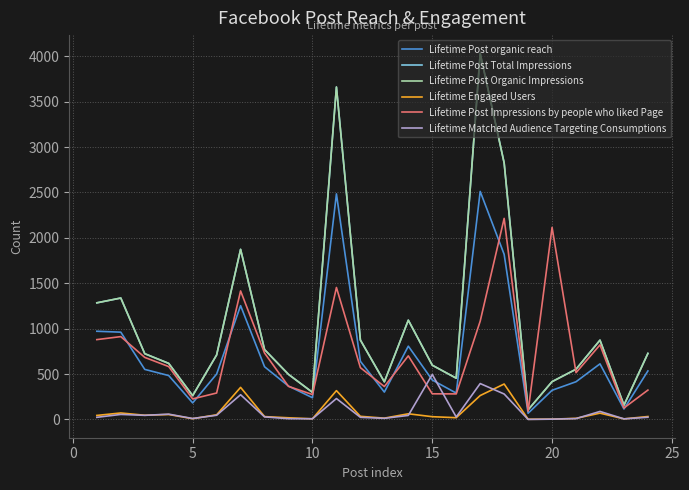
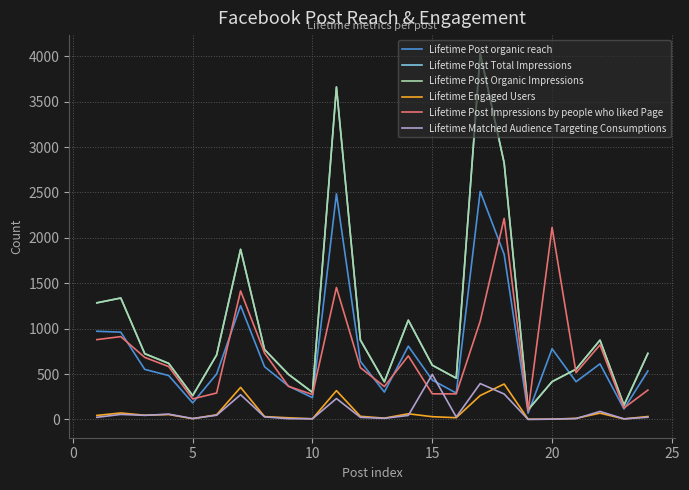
Lifetime Post organic reach, 20: 300 -> 800
